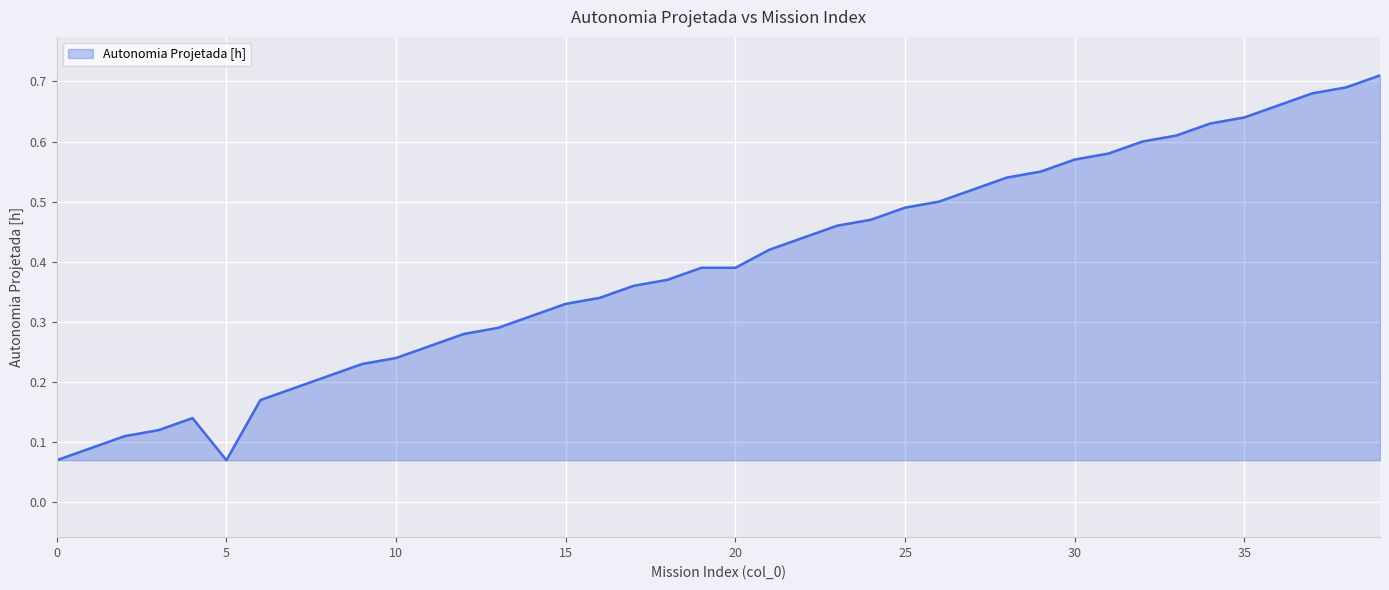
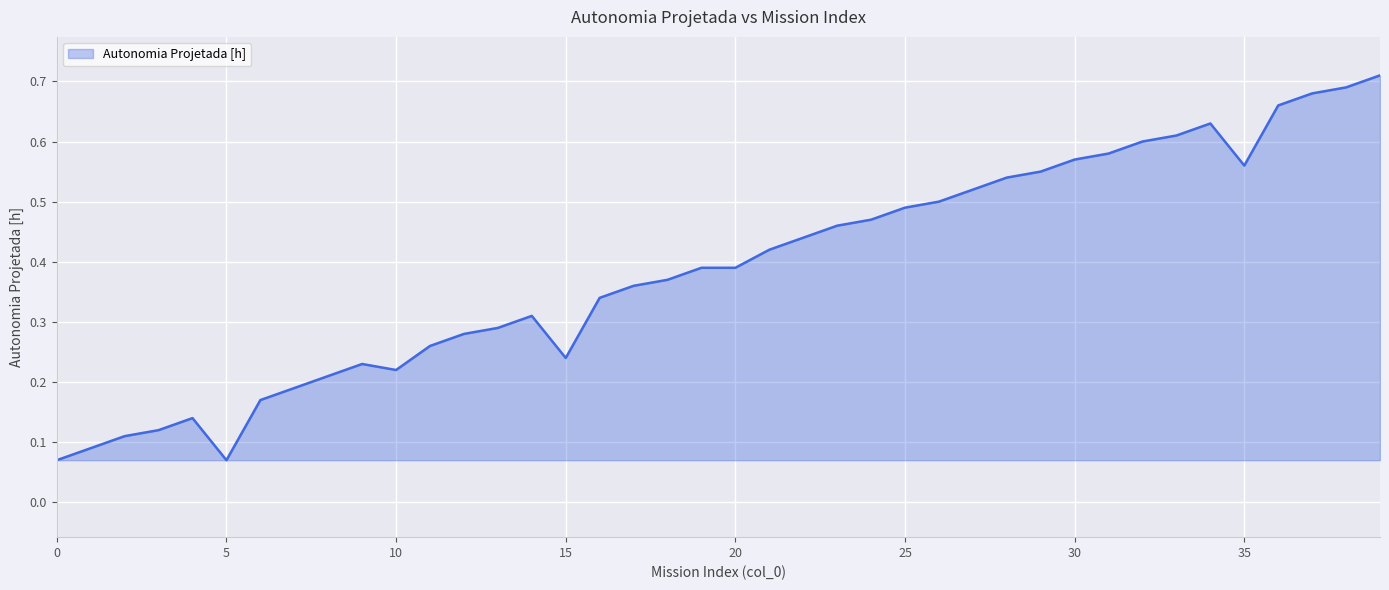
10: 0.24 -> 0.22
15: 0.33 -> 0.24
35: 0.64 -> 0.56
